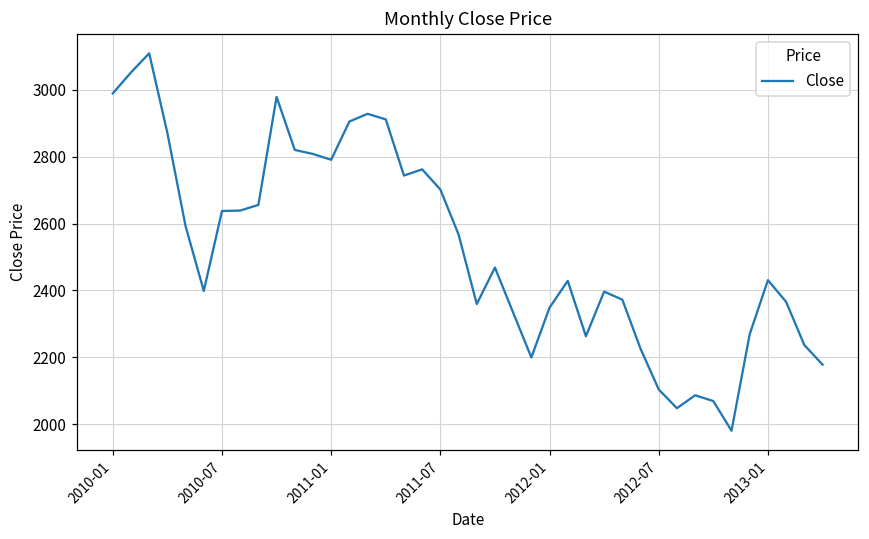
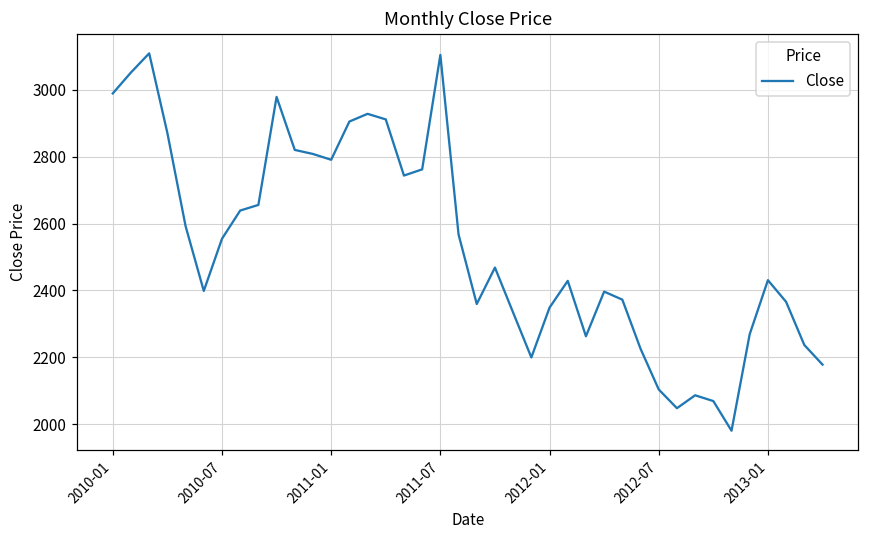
2010-07: 2640 -> 2550
2011-07: 2700 -> 3100
